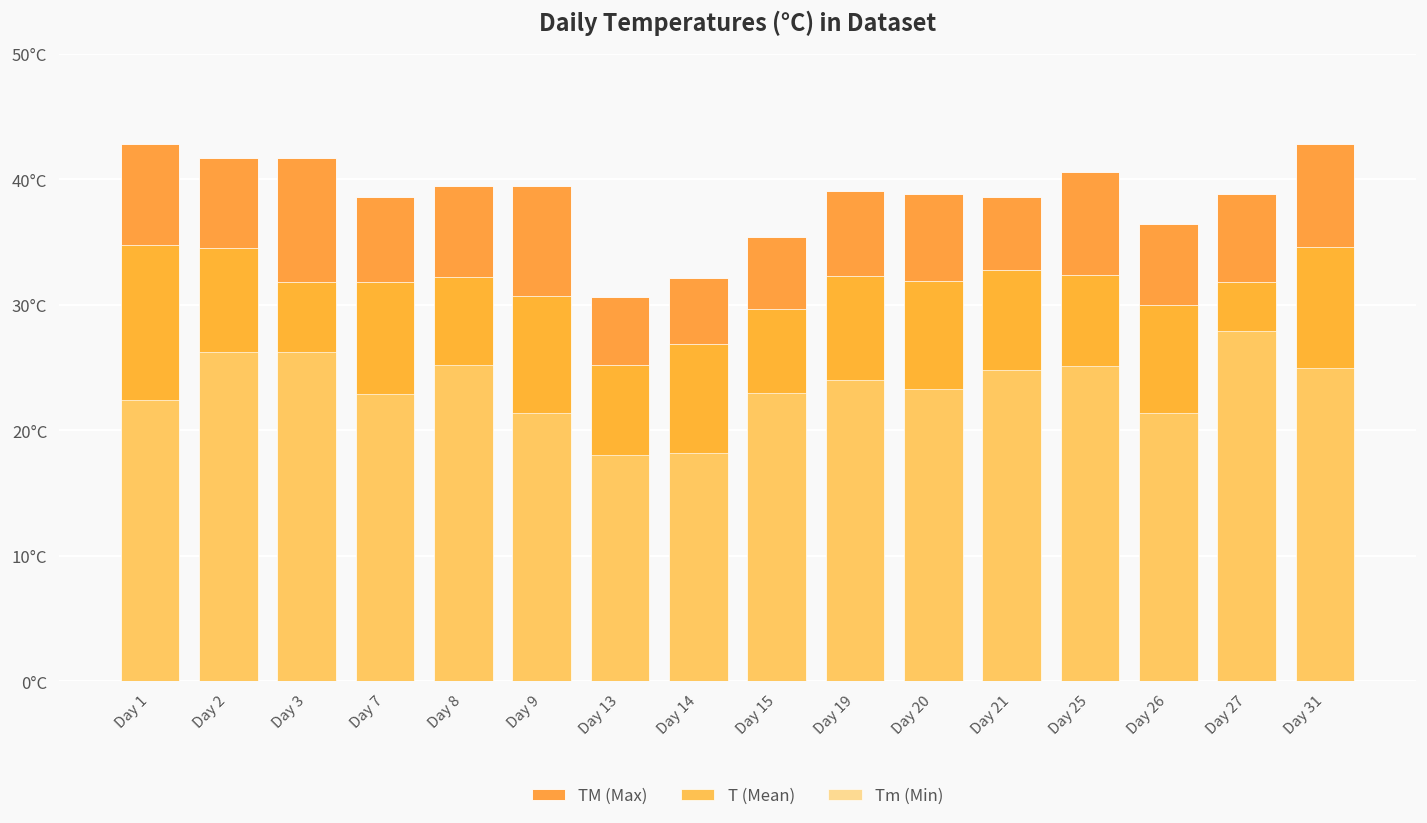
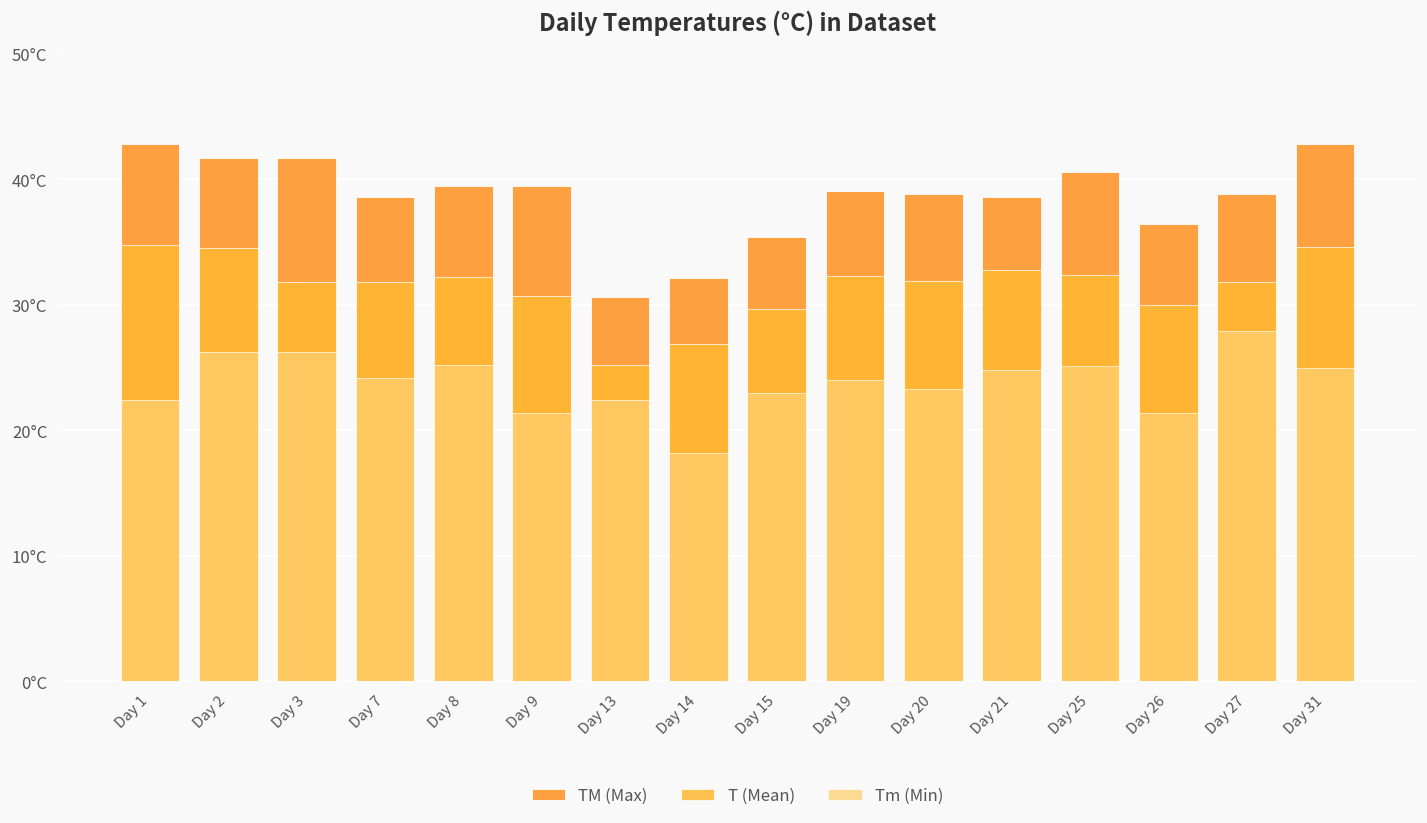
Tm (Min), Day 7: 22.9°C -> 24.2°C
Tm (Min), Day 13: 18.0°C -> 22.4°C
